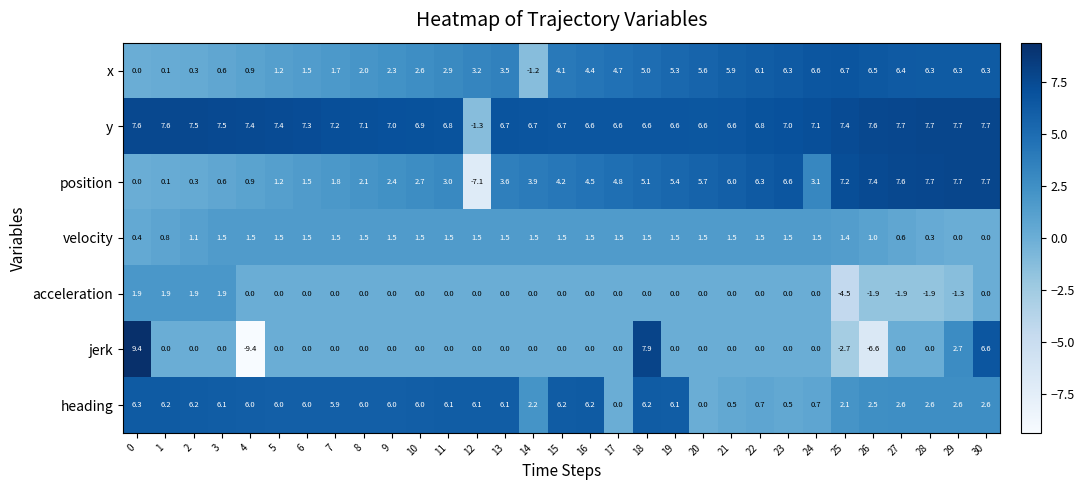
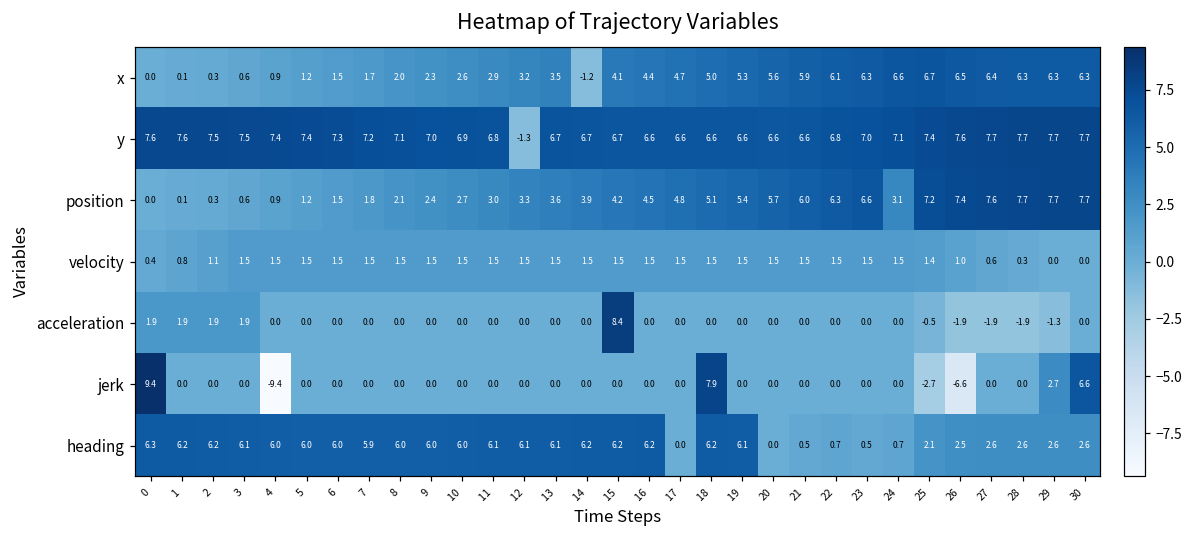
position, 12: -7.1 -> 3.3
acceleration, 15: 0.0 -> 8.4
acceleration, 25: -4.5 -> -0.5
heading, 14: 2.2 -> 6.2
